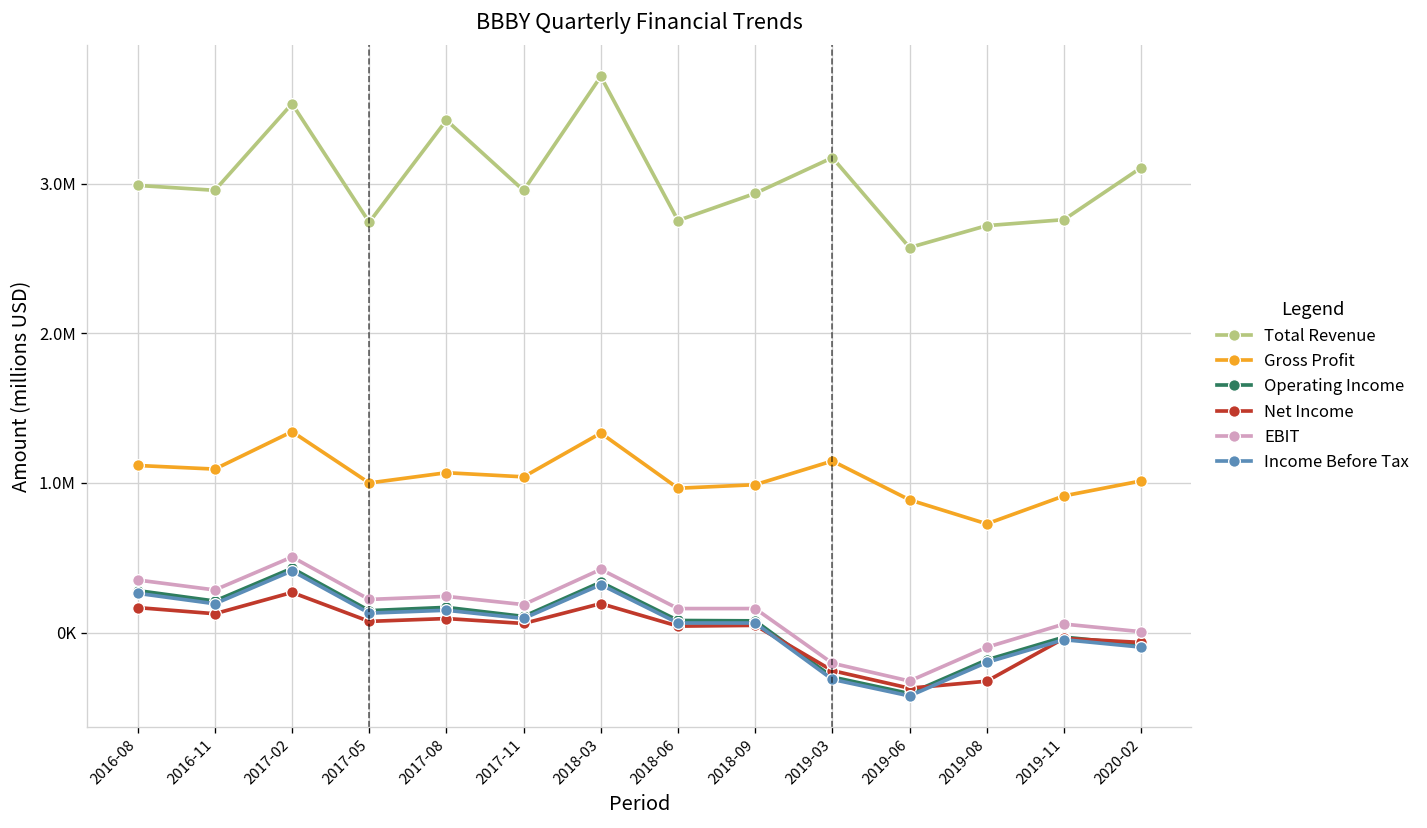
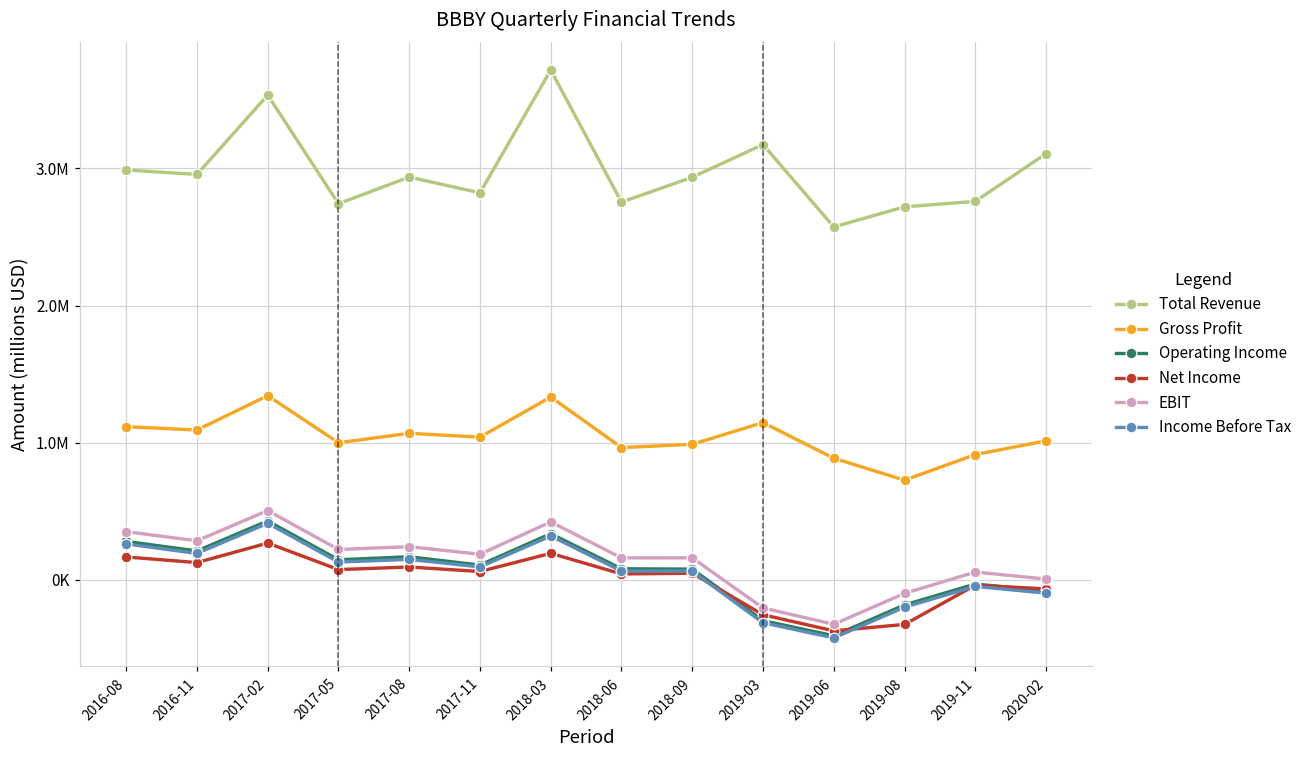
Total Revenue, 2017-08: 3420000 -> 2940000
Total Revenue, 2017-11: 2950000 -> 2820000
